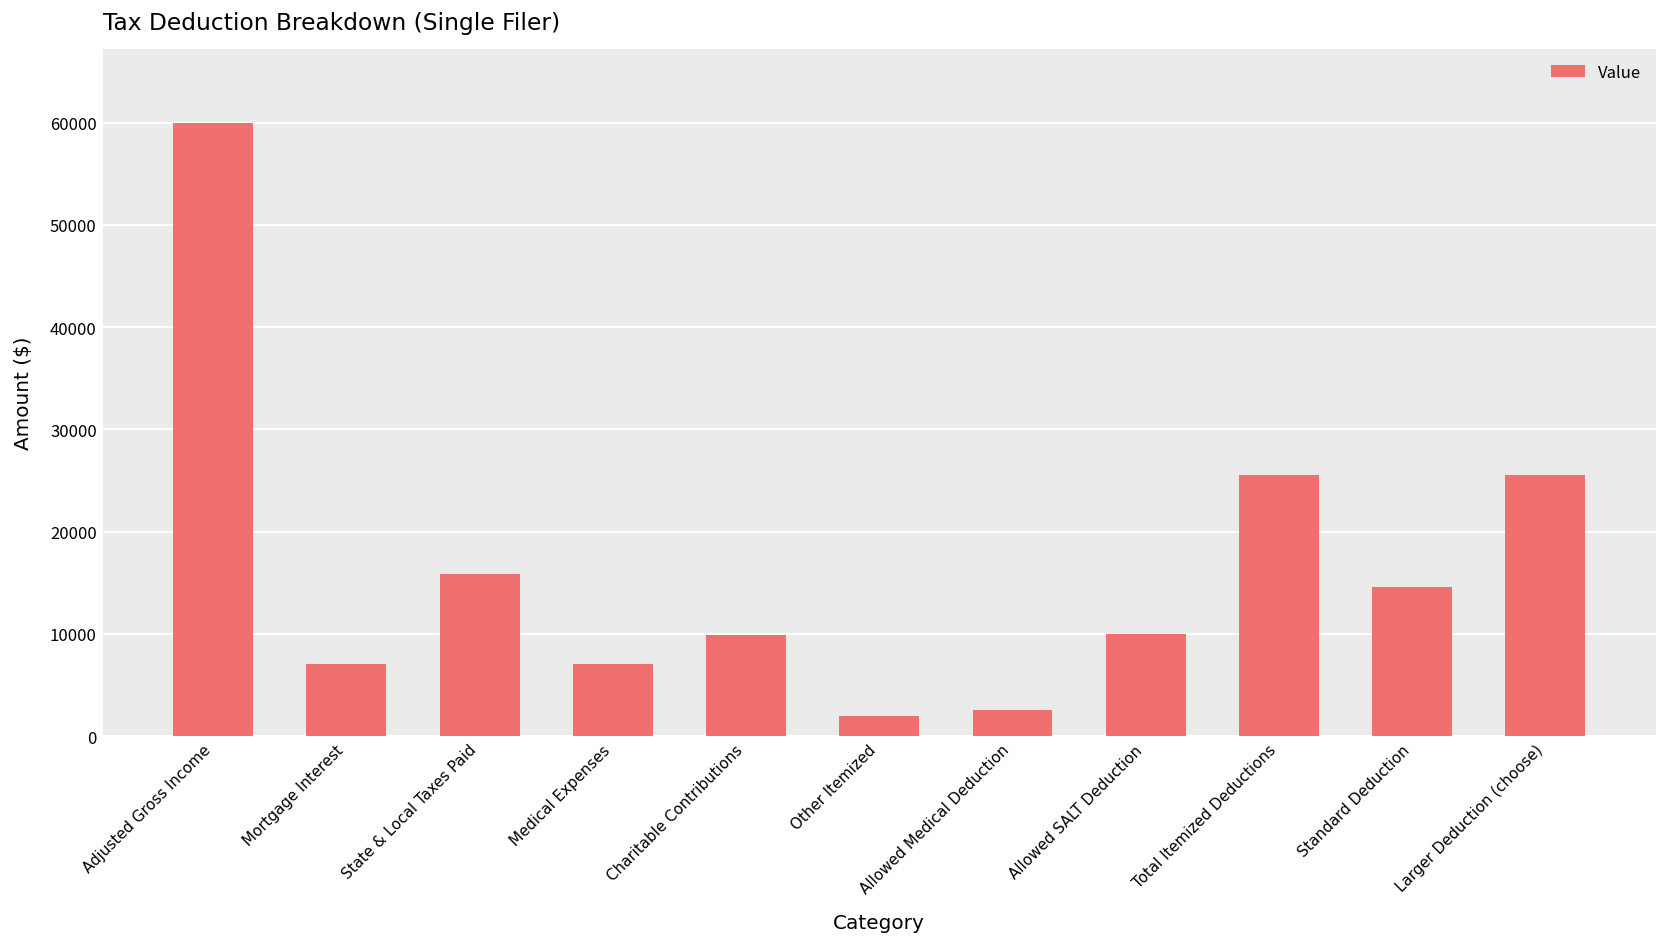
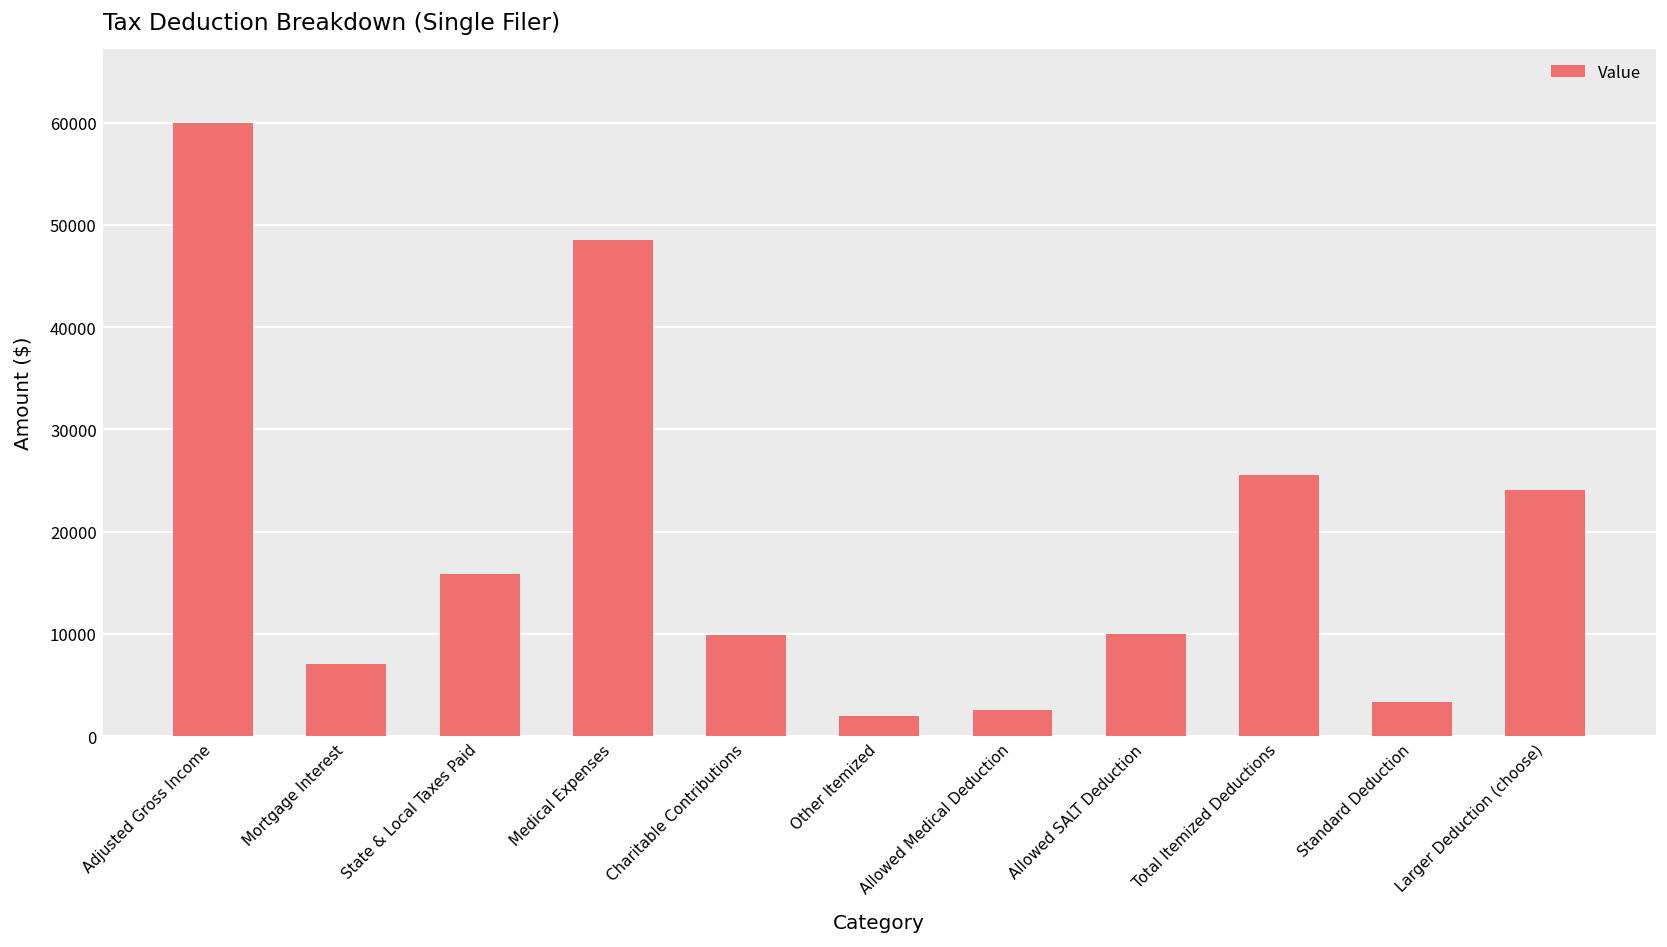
Medical Expenses: 7000 -> 49000
Standard Deduction: 15000 -> 3000
Larger Deduction (choose): 26000 -> 24000
